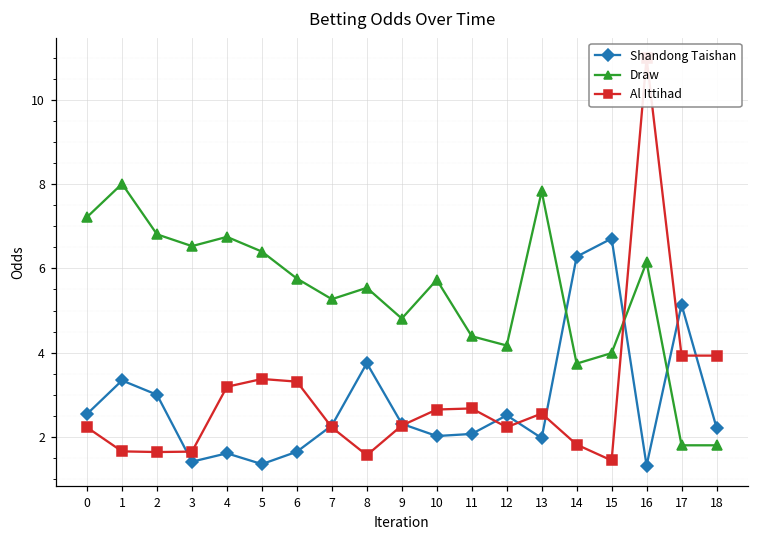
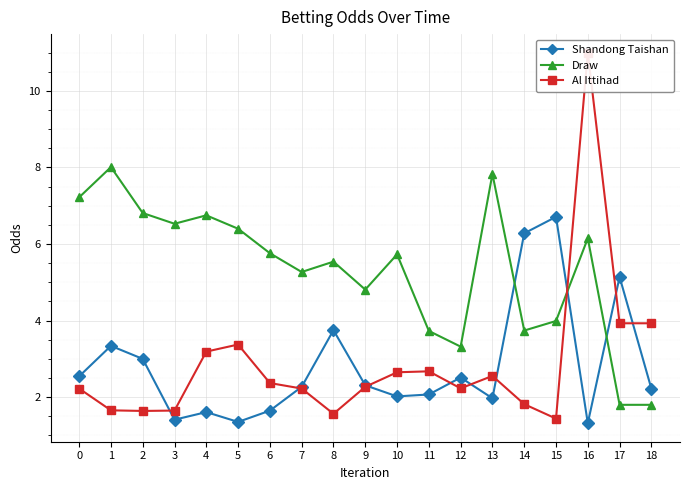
Al Ittihad, 6: 3.3 -> 2.4
Draw, 11: 4.4 -> 3.7
Draw, 12: 4.2 -> 3.3
